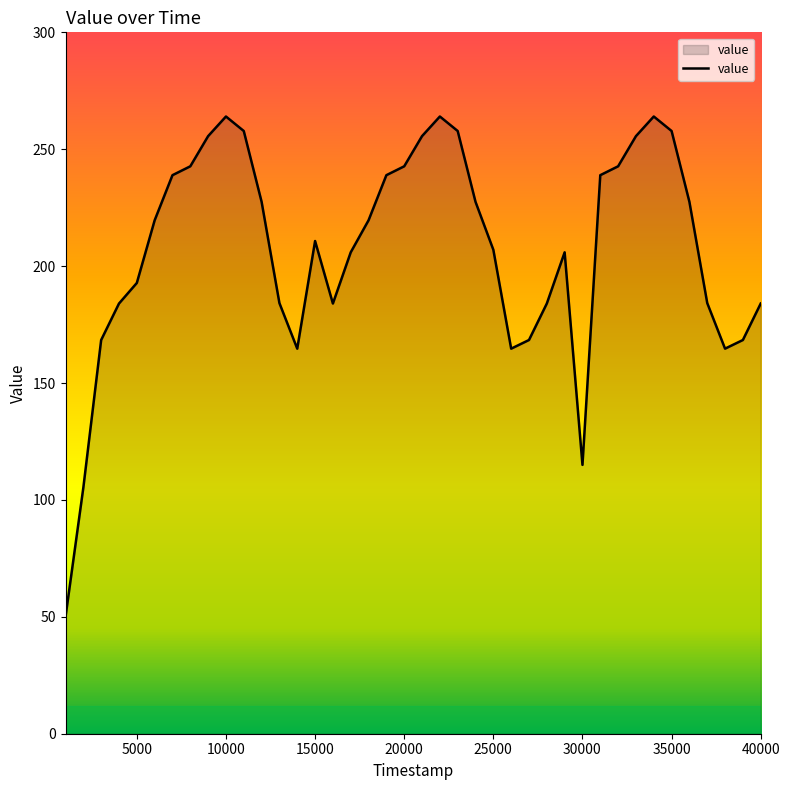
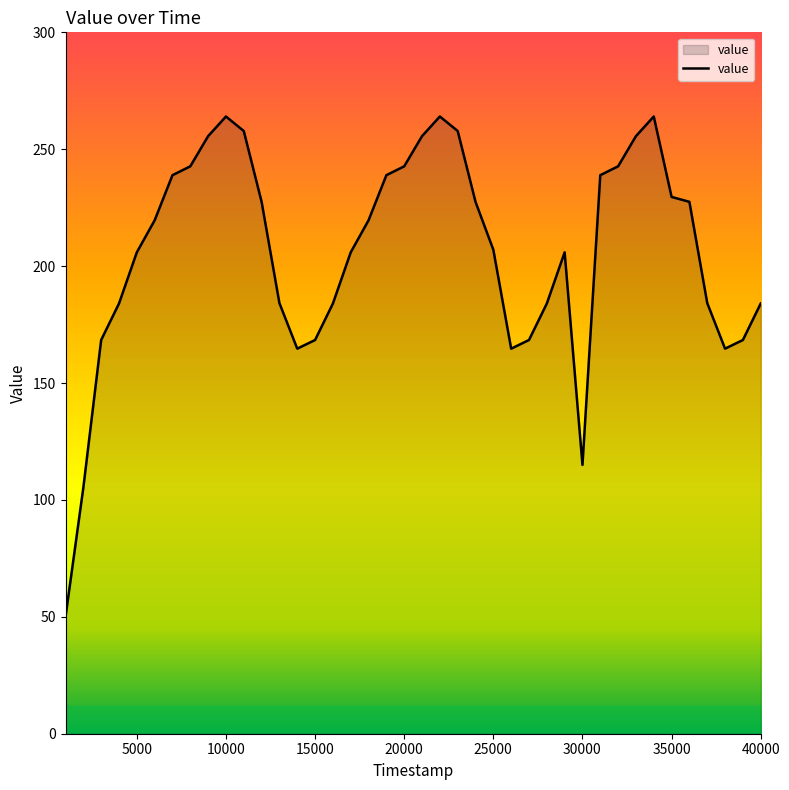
5000: 193 -> 206
15000: 211 -> 168
35000: 258 -> 230
